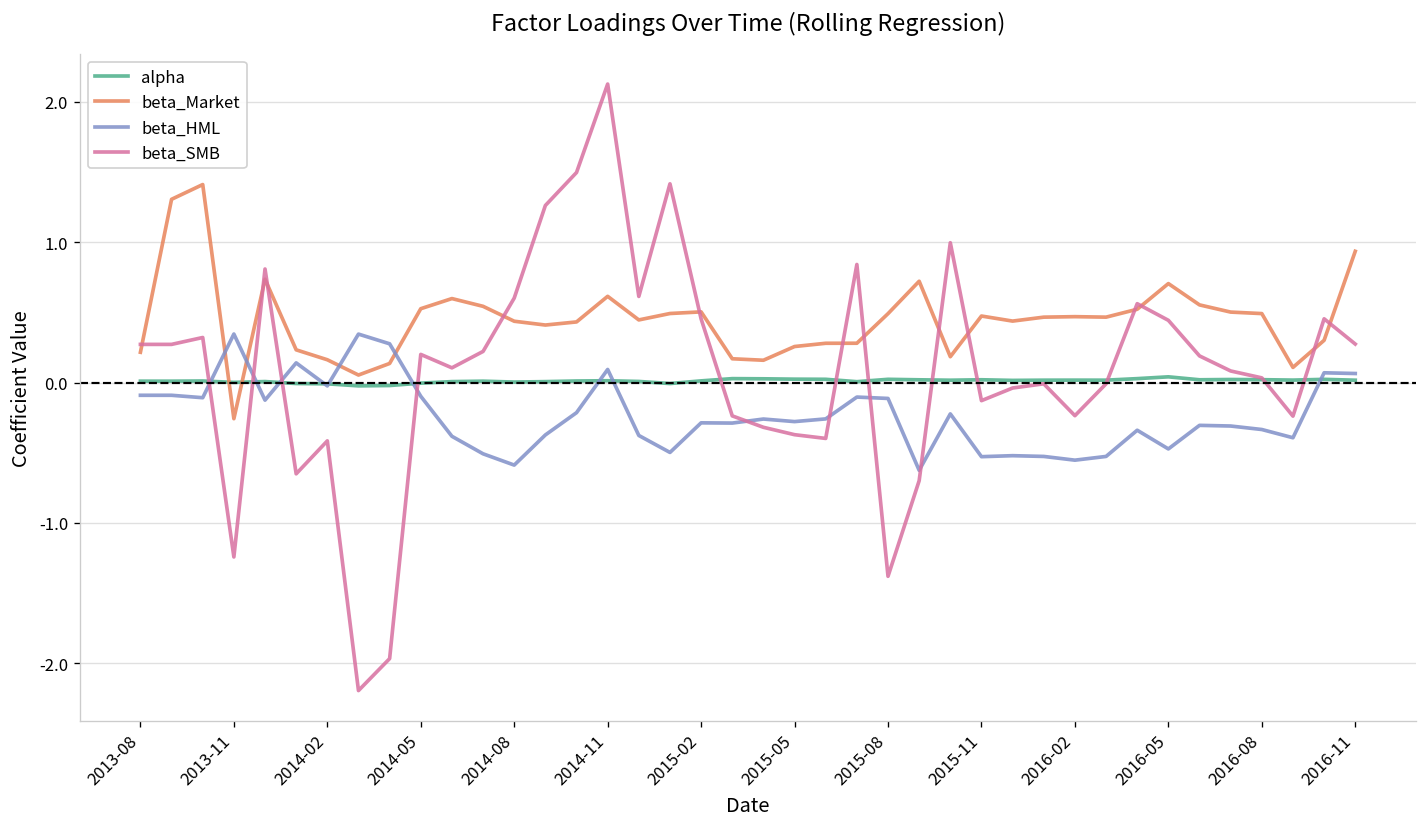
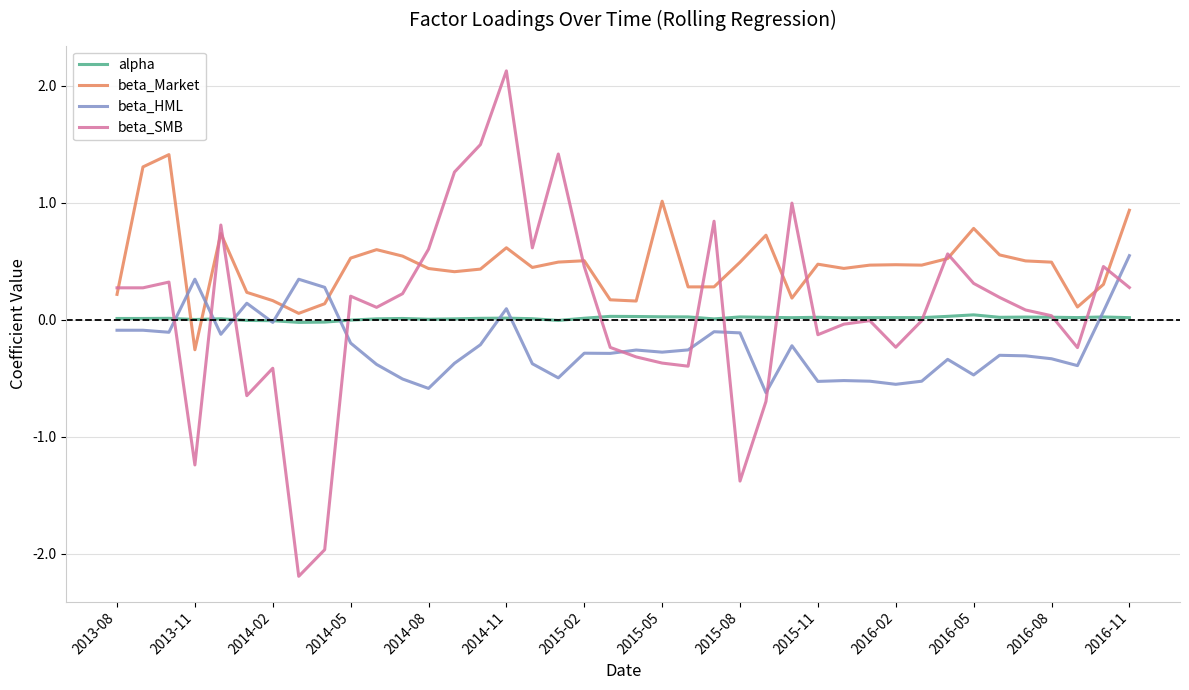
beta_HML, 2014-05: -0.10 -> -0.20
beta_Market, 2015-05: 0.26 -> 1.01
beta_Market, 2016-05: 0.70 -> 0.78
beta_SMB, 2016-05: 0.44 -> 0.31
beta_HML, 2016-11: 0.06 -> 0.55
